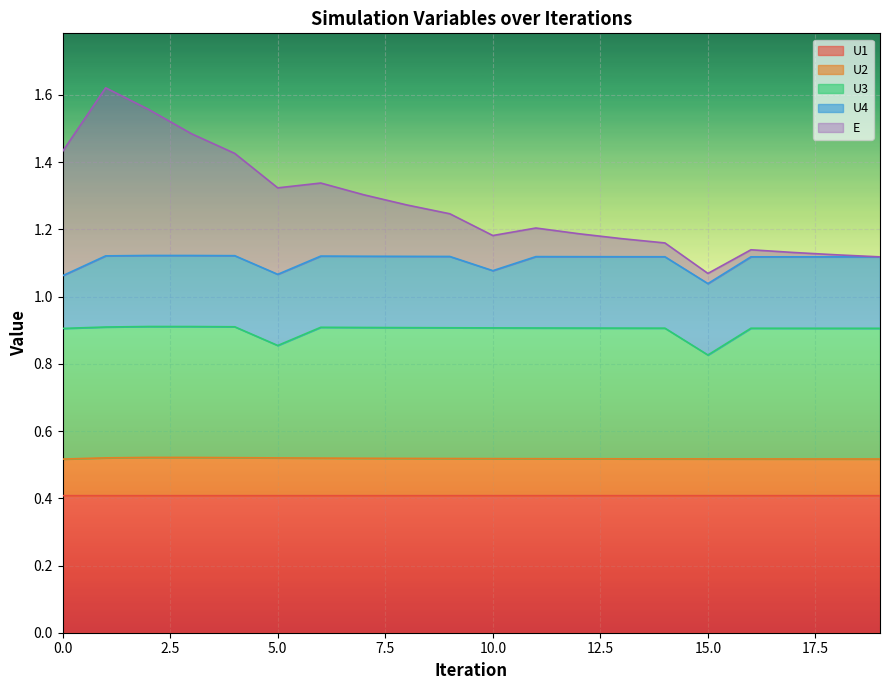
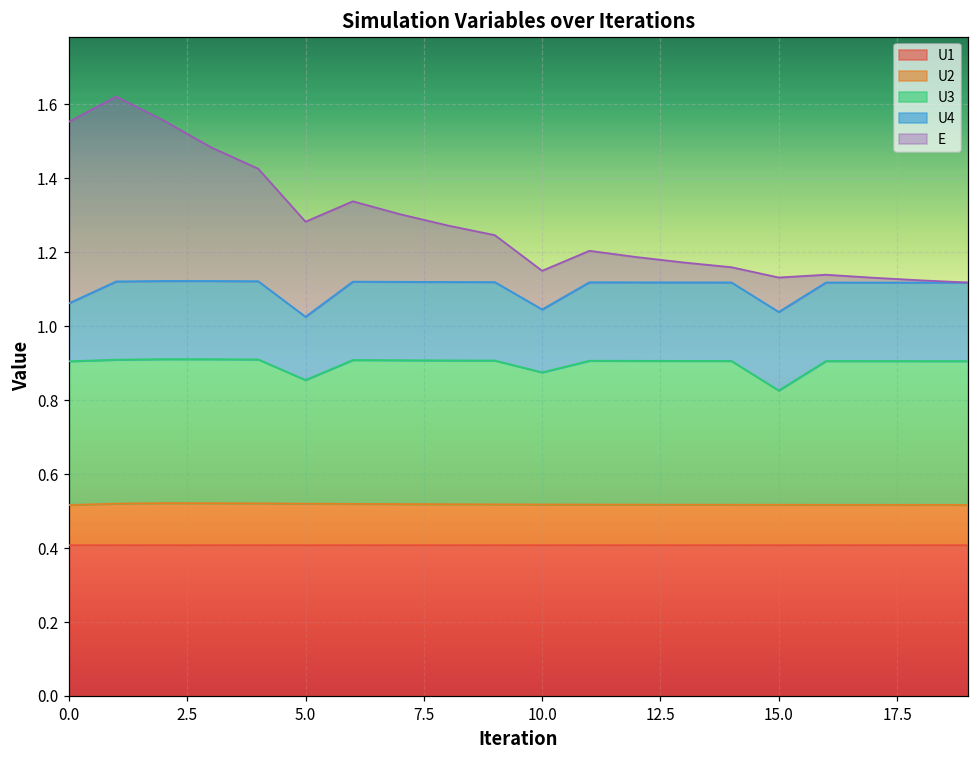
E, 0.0: 0.37 -> 0.49
U4, 5.0: 0.21 -> 0.17
U3, 10.0: 0.39 -> 0.36
E, 15.0: 0.03 -> 0.09
